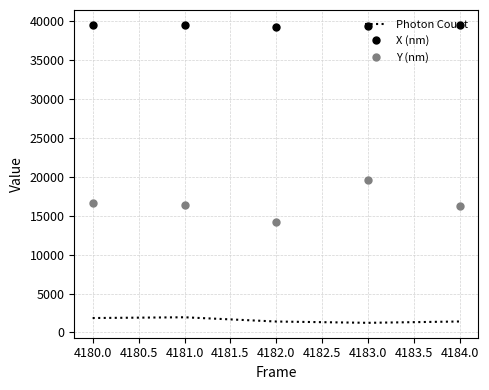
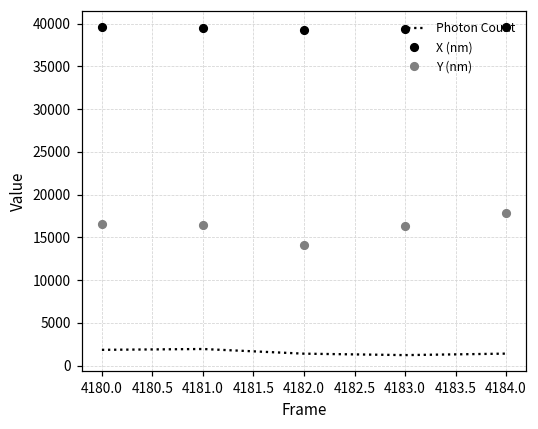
Y (nm), 4183.0: 20000 -> 16000
Y (nm), 4184.0: 16000 -> 18000
